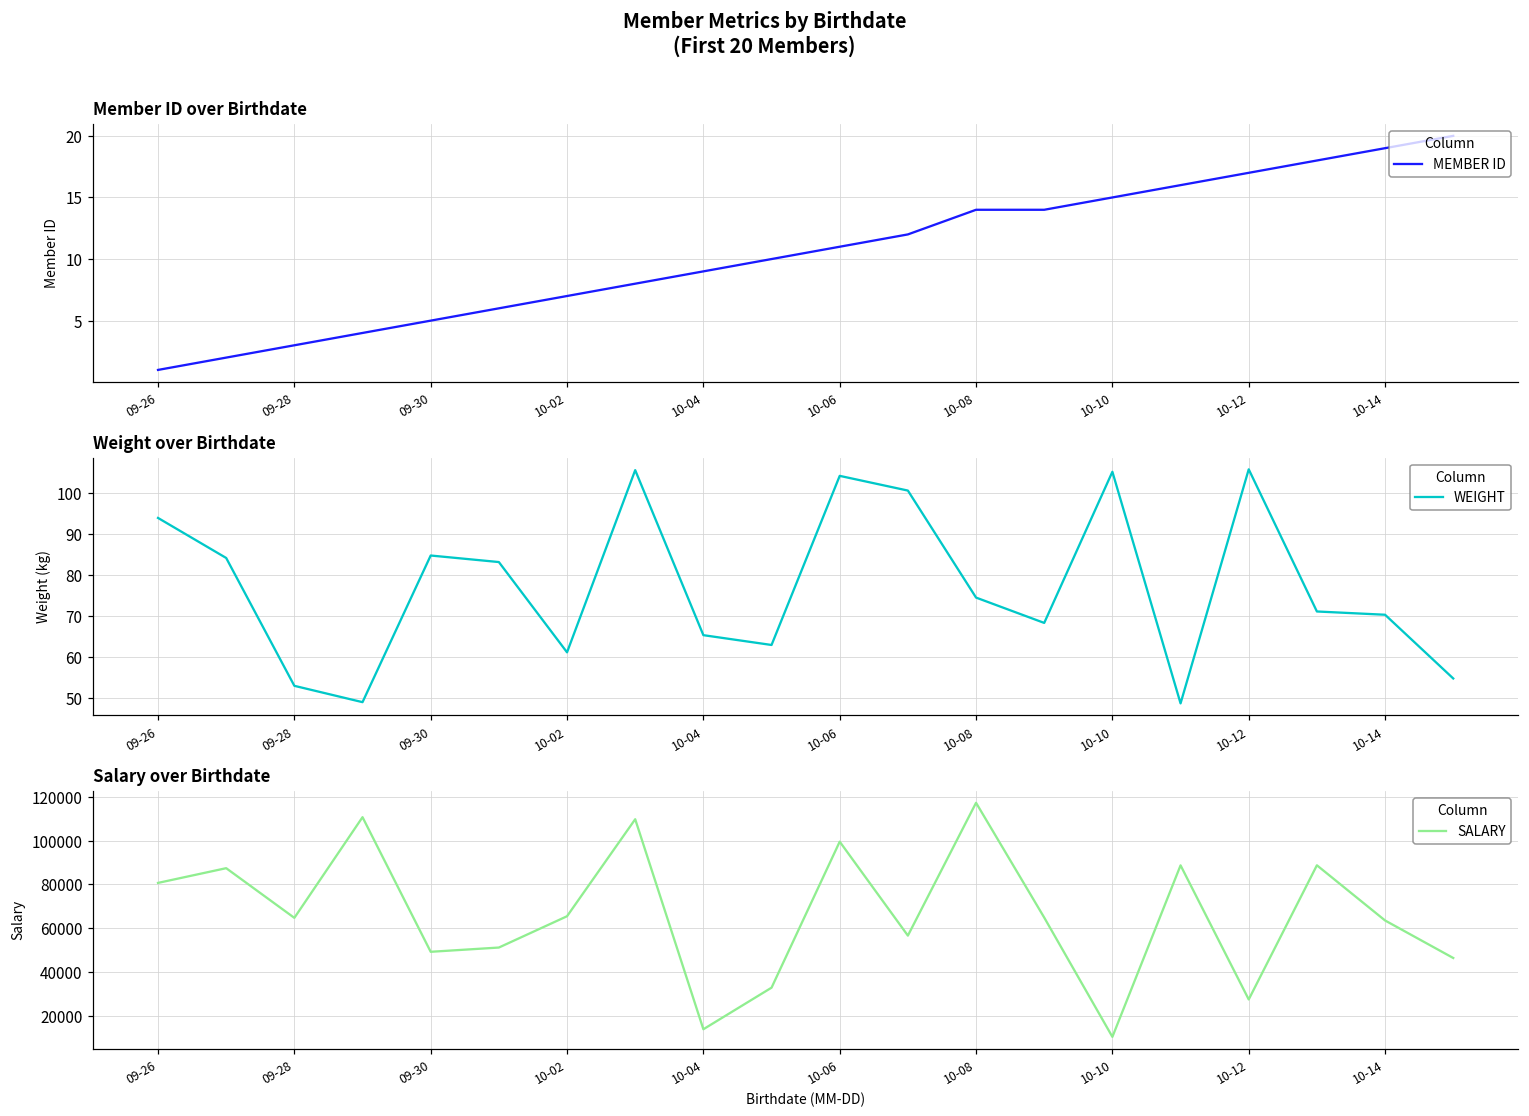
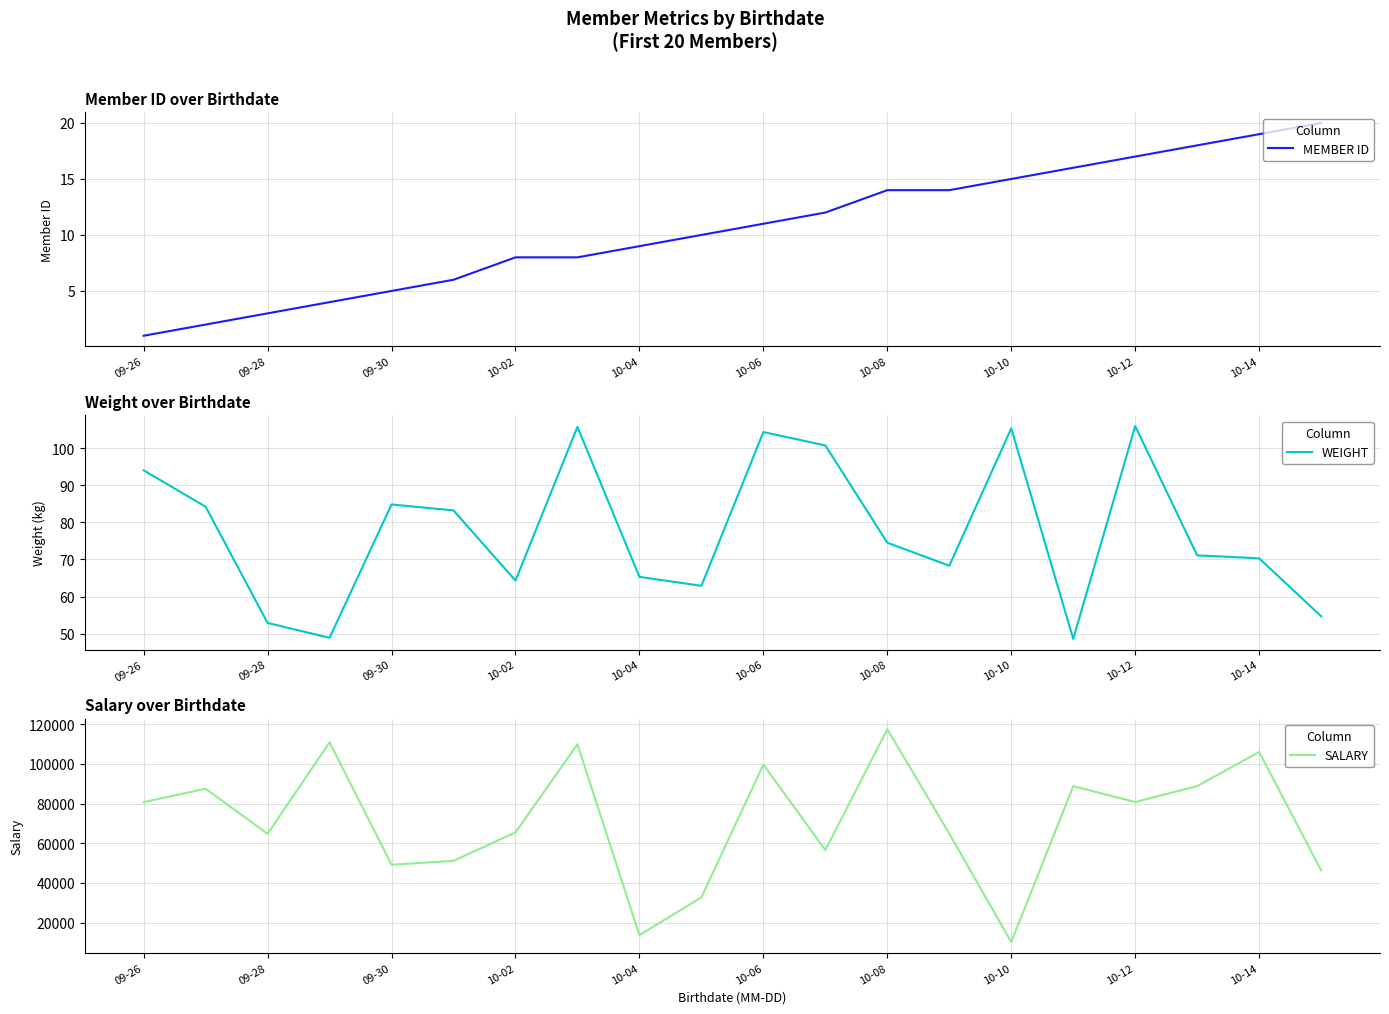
Member ID over Birthdate, 10-02: 7 -> 8
Weight over Birthdate, 10-02: 61 -> 64
Salary over Birthdate, 10-12: 27000 -> 81000
Salary over Birthdate, 10-14: 64000 -> 106000
